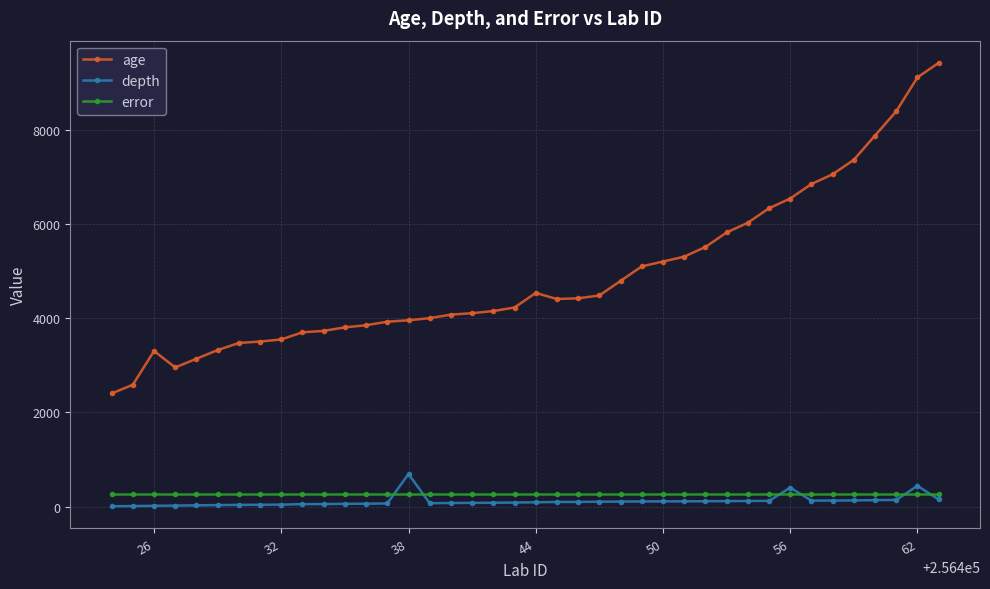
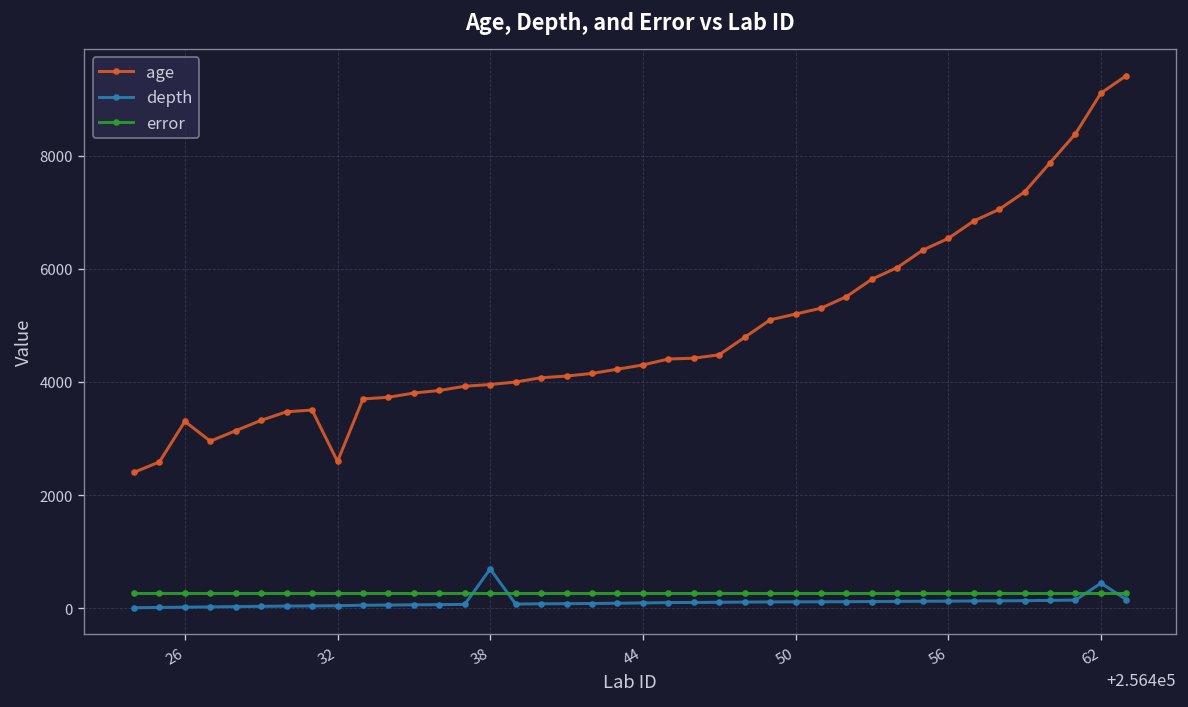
age, 32: 3500 -> 2600
age, 44: 4500 -> 4300
depth, 56: 400 -> 100
